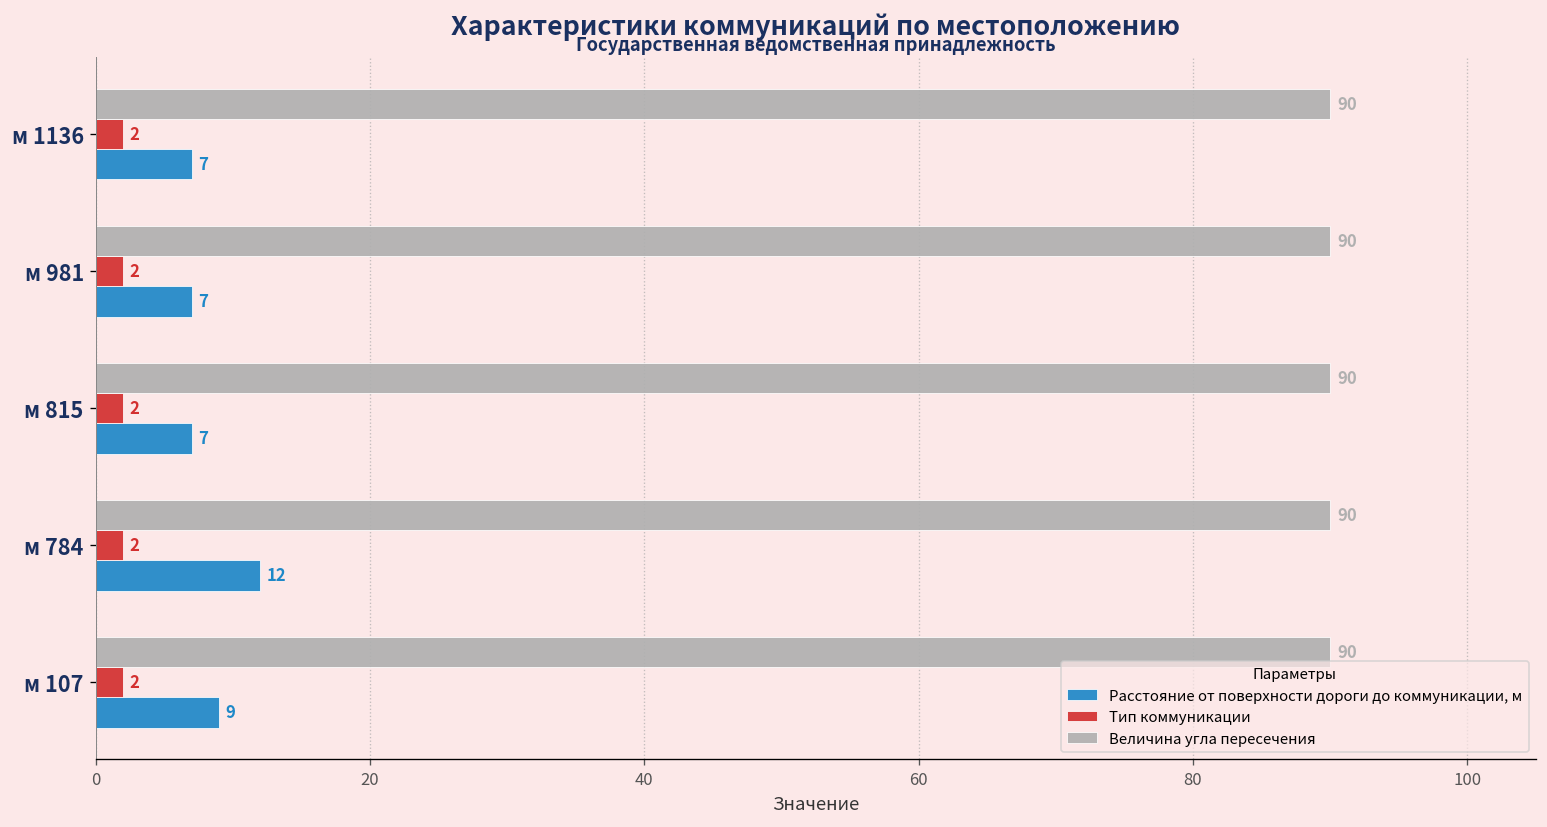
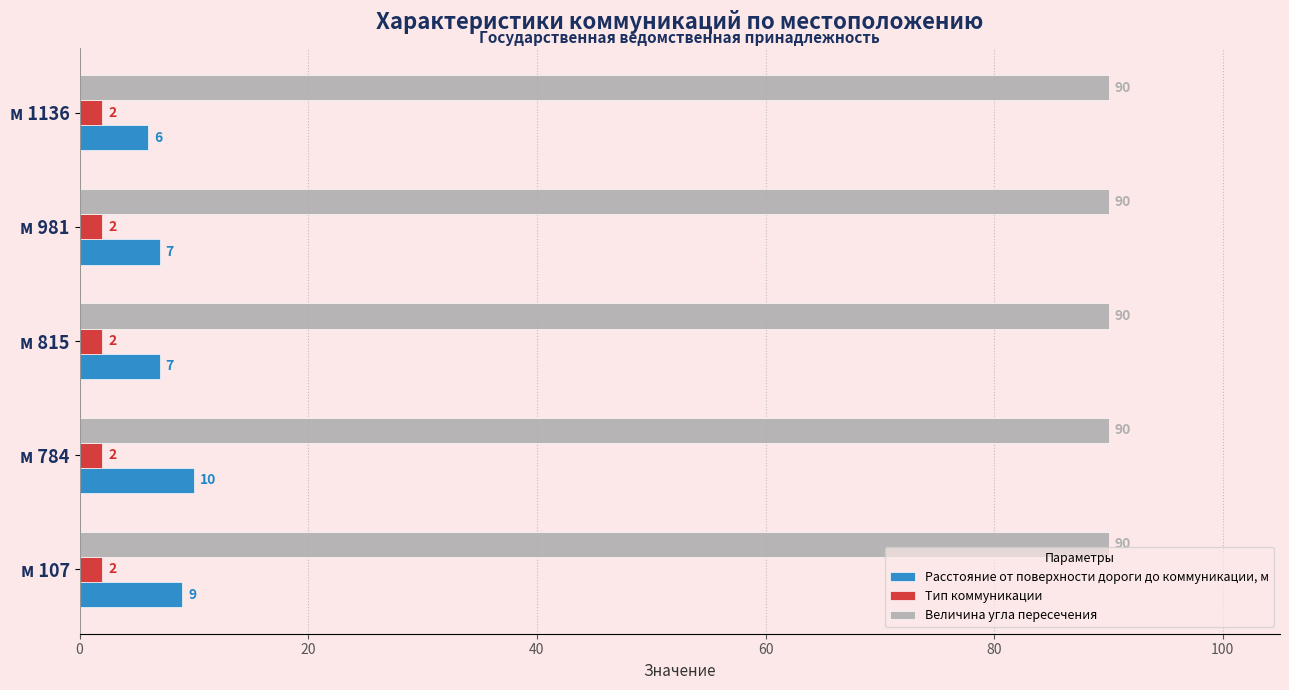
Расстояние от поверхности дороги до коммуникации, м, м 1136: 7 -> 6
Расстояние от поверхности дороги до коммуникации, м, м 784: 12 -> 10
